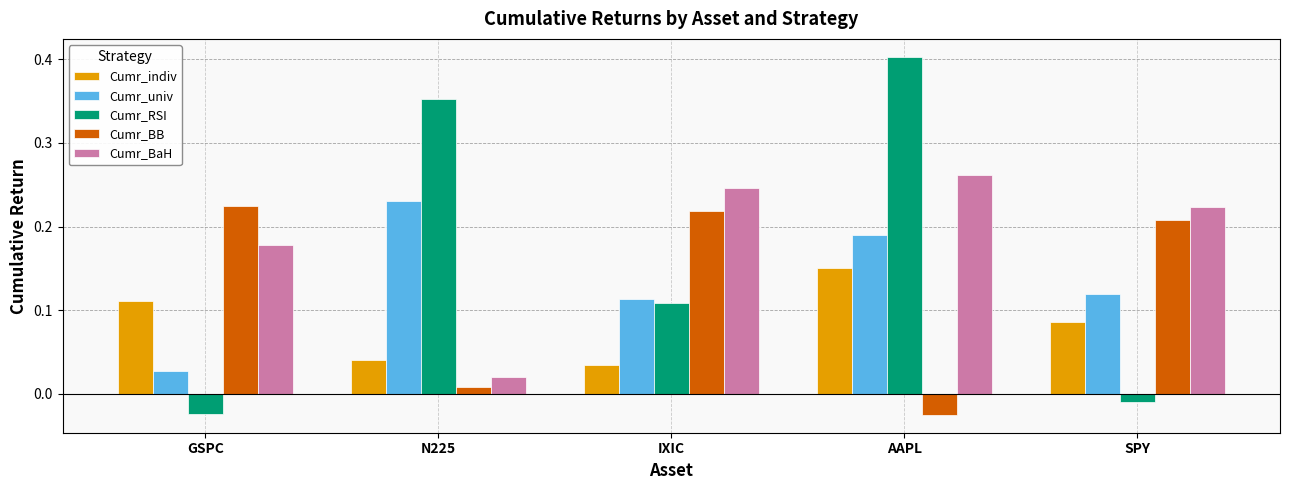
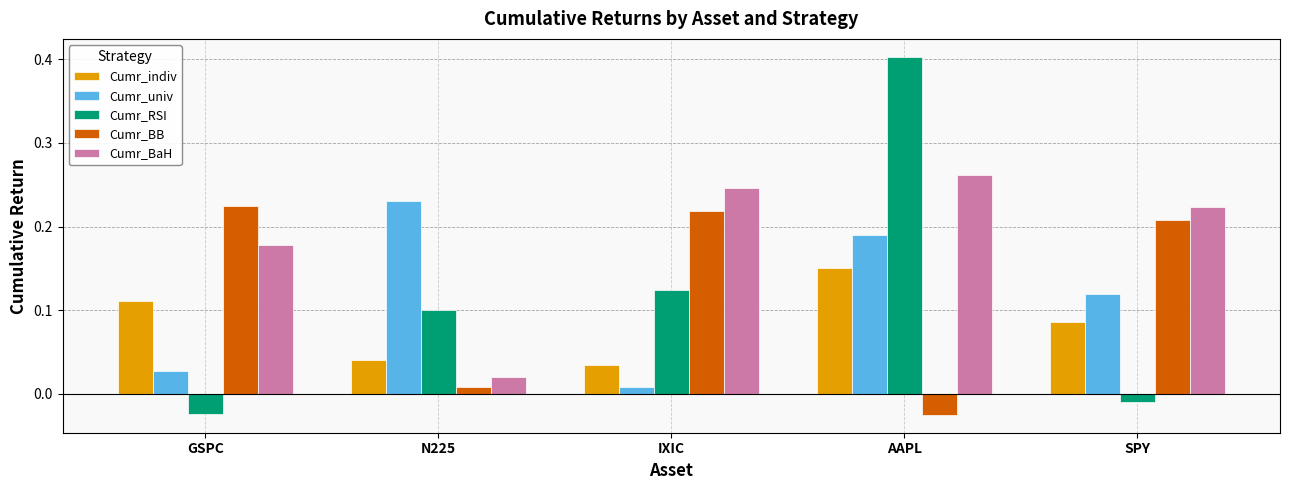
Cumr_RSI, N225: 0.35 -> 0.10
Cumr_univ, IXIC: 0.11 -> 0.01
Cumr_RSI, IXIC: 0.11 -> 0.12
